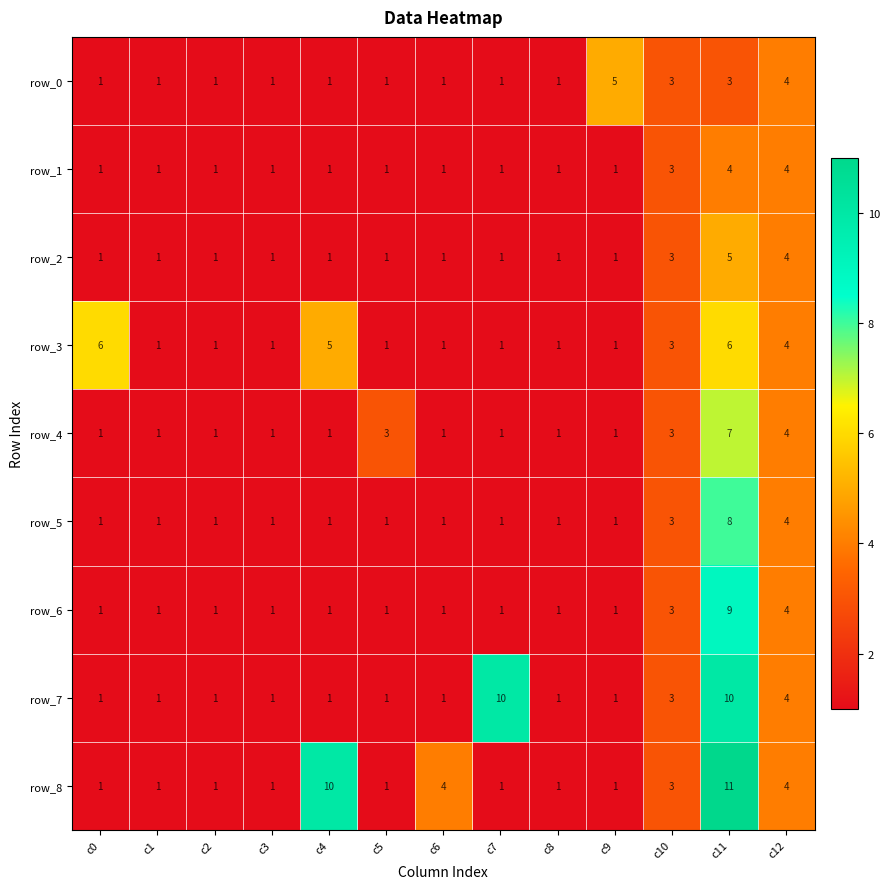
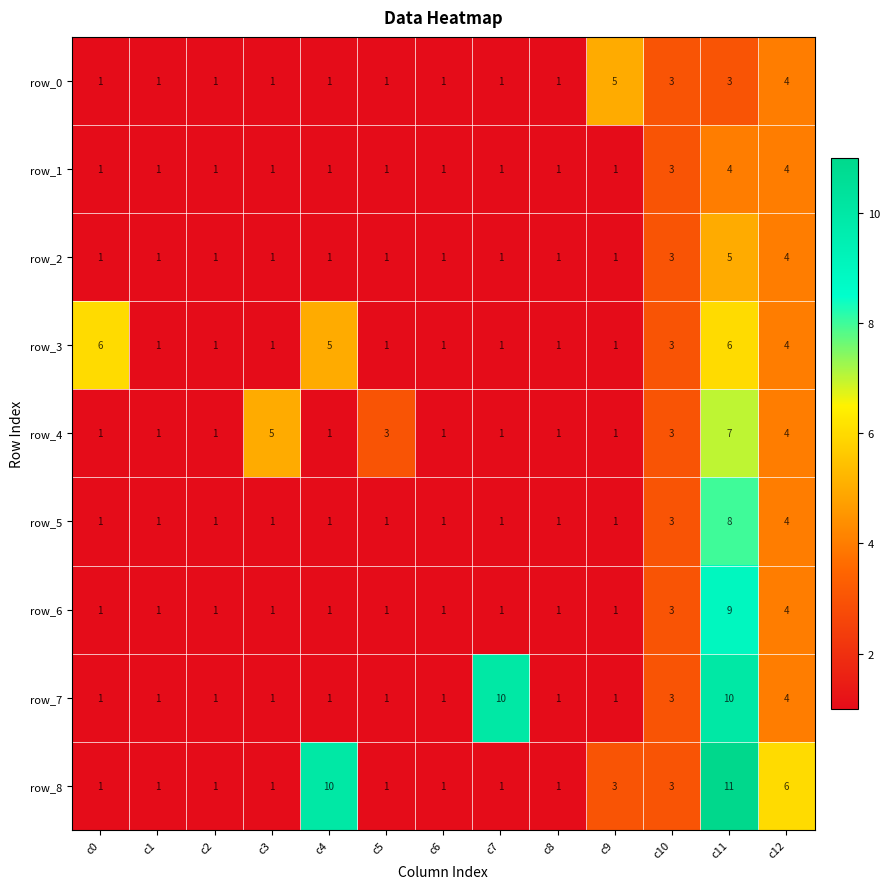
row_4, c3: 1 -> 5
row_8, c6: 4 -> 1
row_8, c9: 1 -> 3
row_8, c12: 4 -> 6
